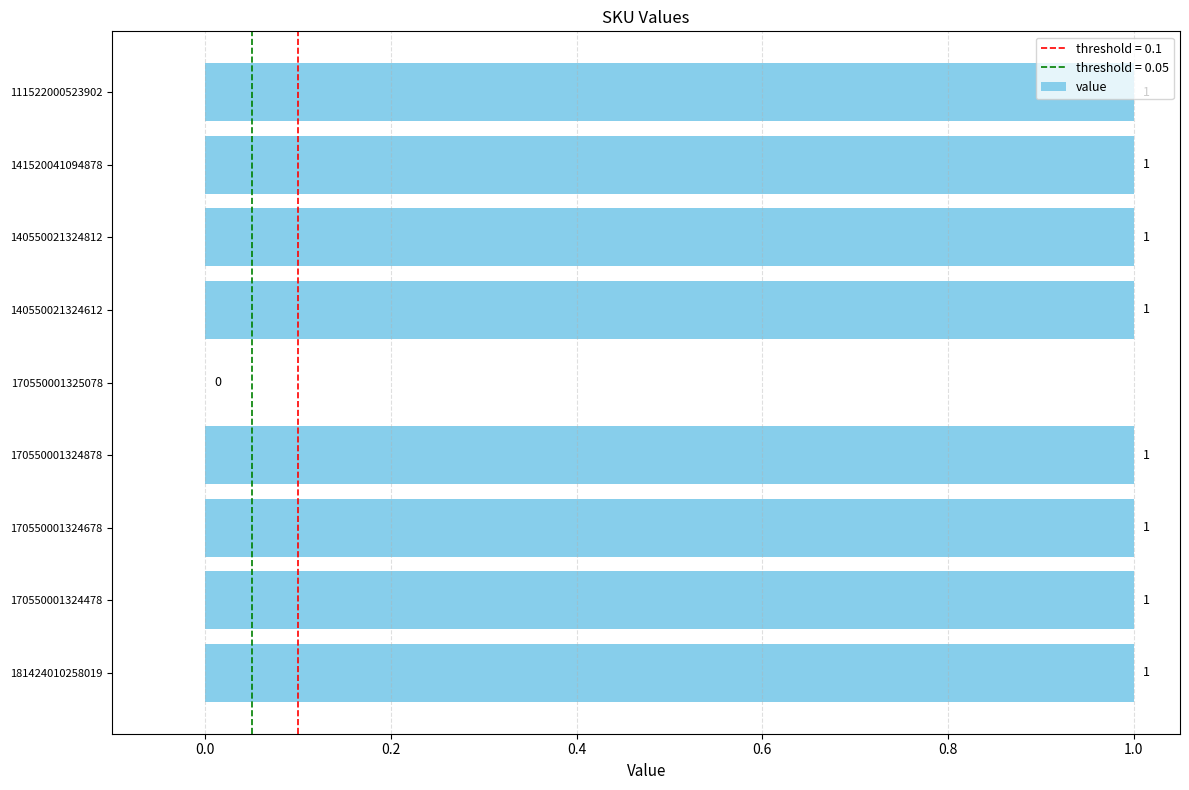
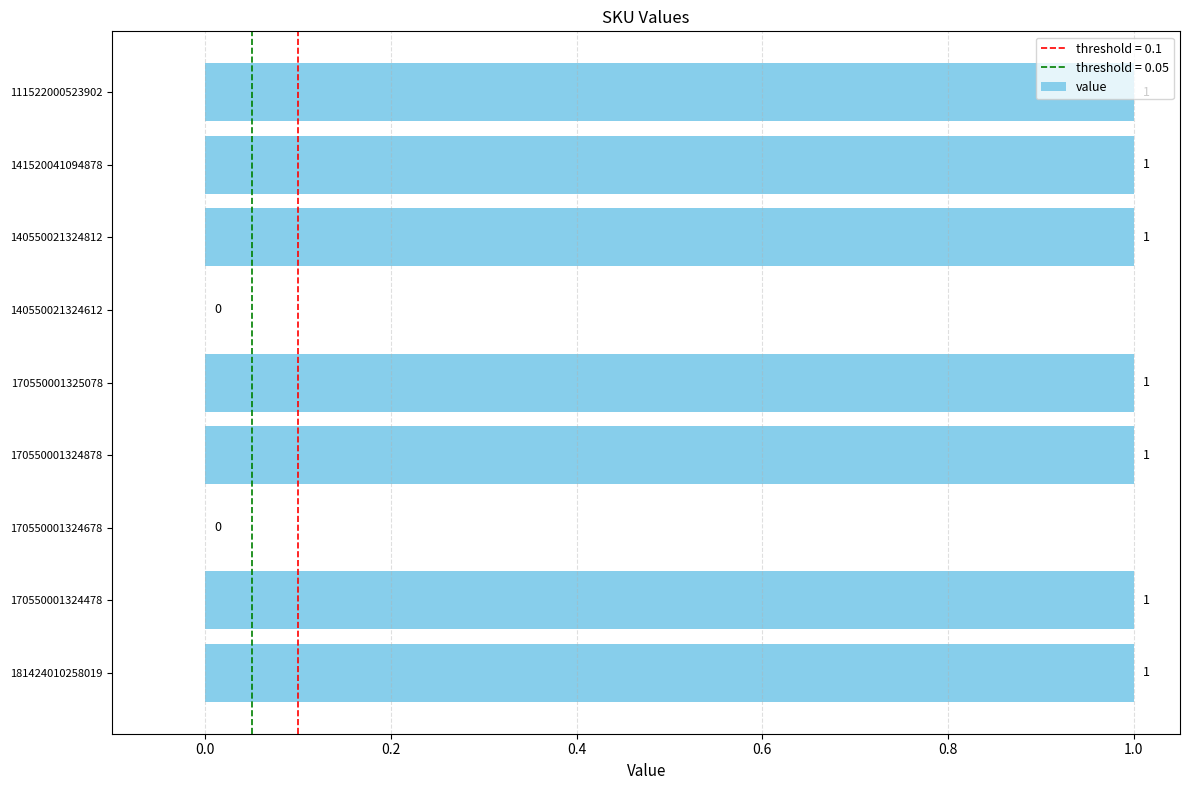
140550021324612: 1 -> 0
170550001325078: 0 -> 1
170550001324678: 1 -> 0
